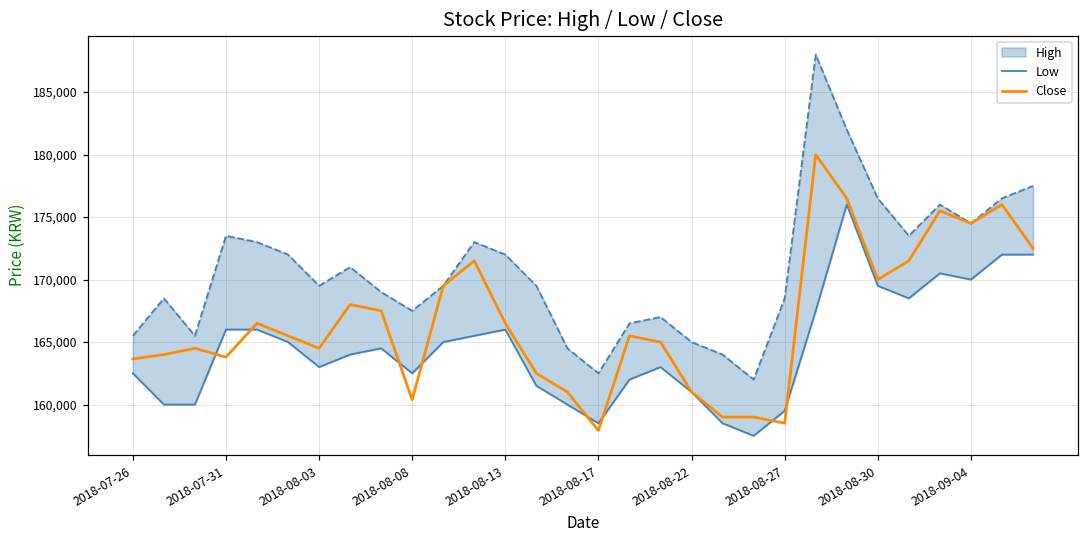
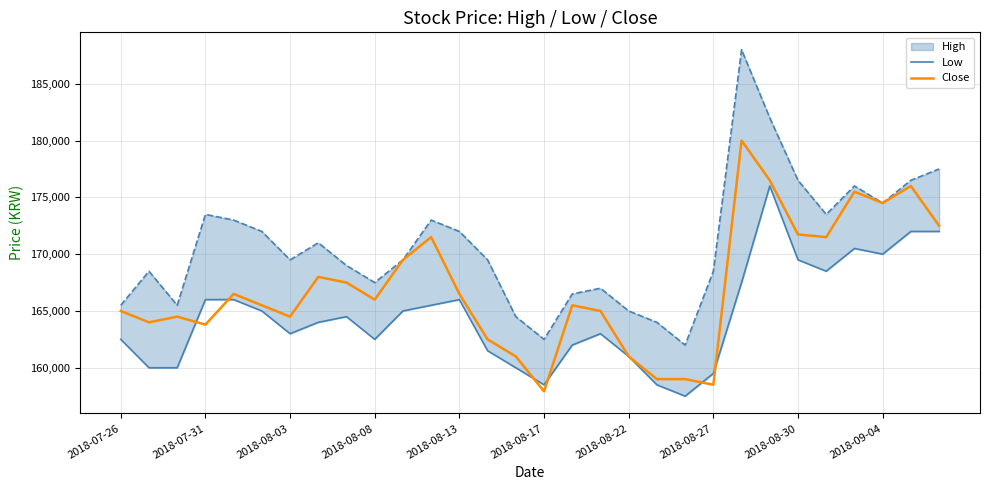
Close, 2018-07-26: 163,700 -> 165,000
Close, 2018-08-08: 160,400 -> 166,000
Close, 2018-08-30: 170,000 -> 171,700
